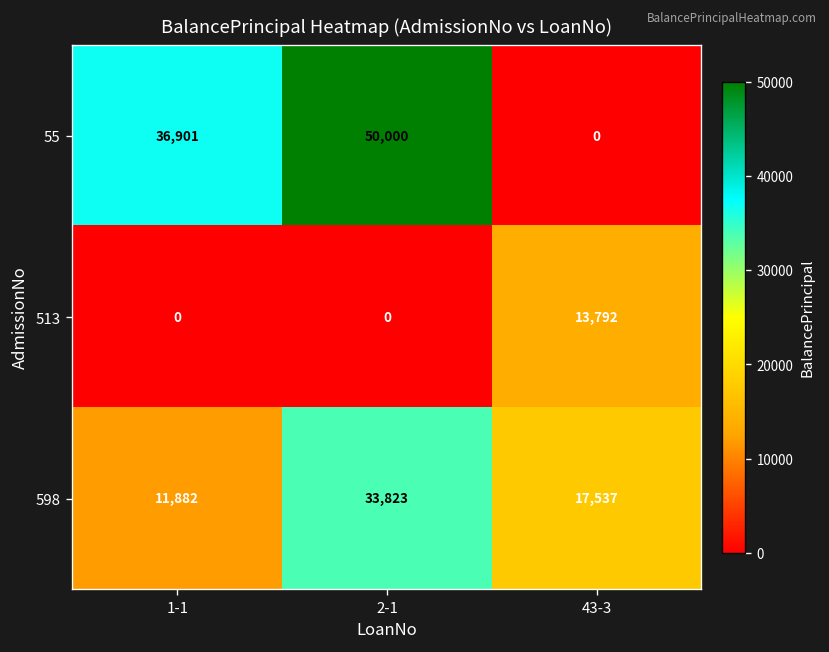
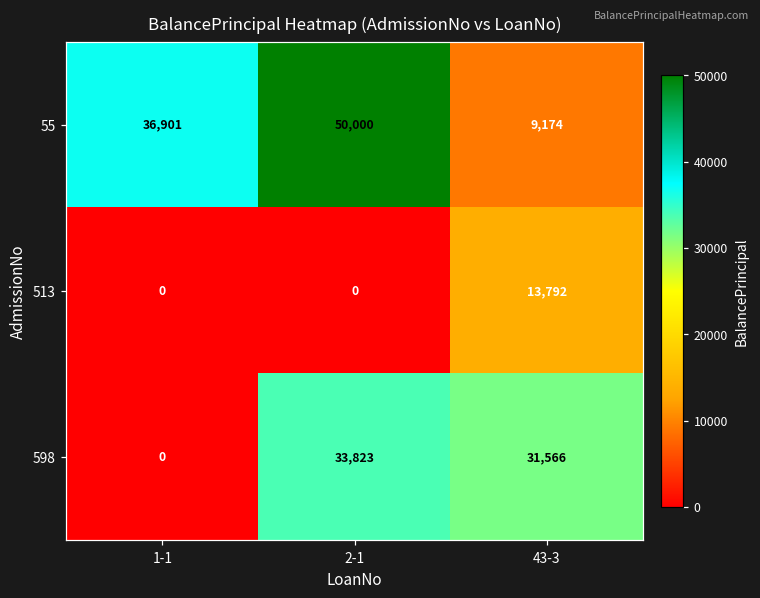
55, 43-3: 0 -> 9,174
598, 1-1: 11,882 -> 0
598, 43-3: 17,537 -> 31,566
